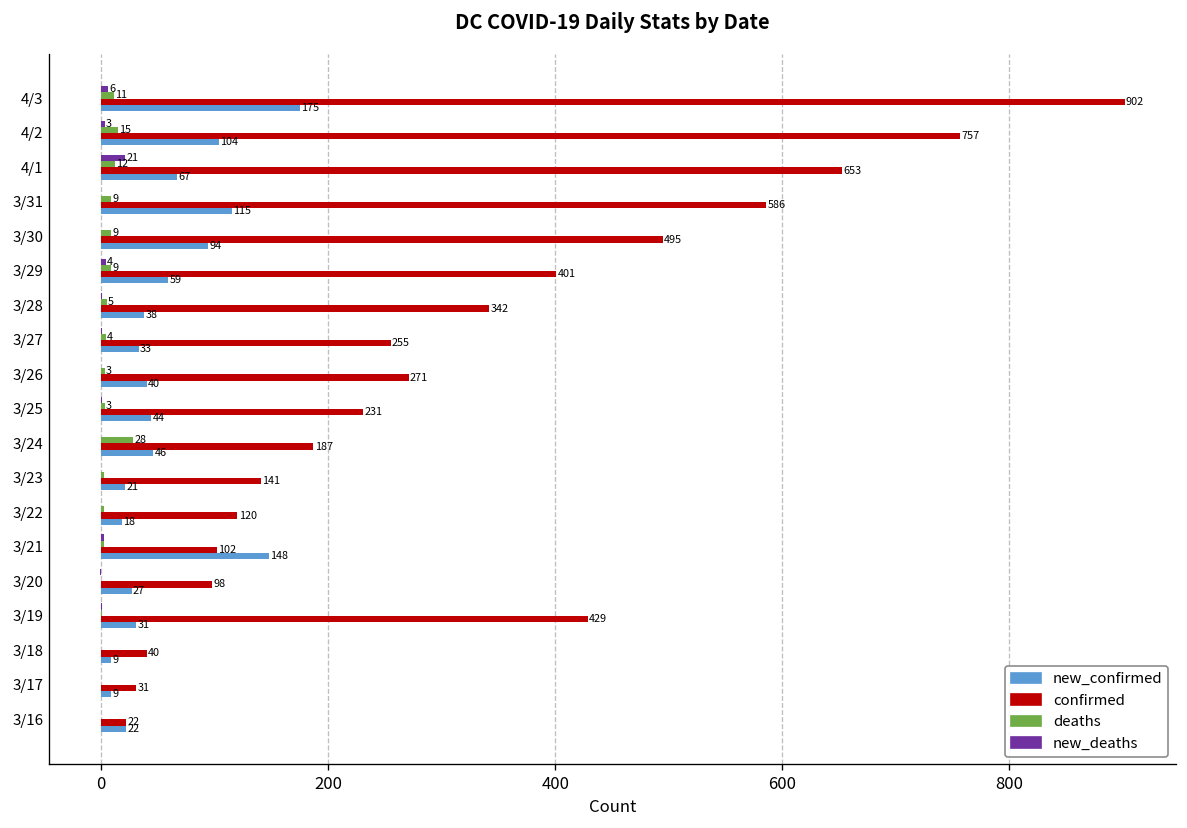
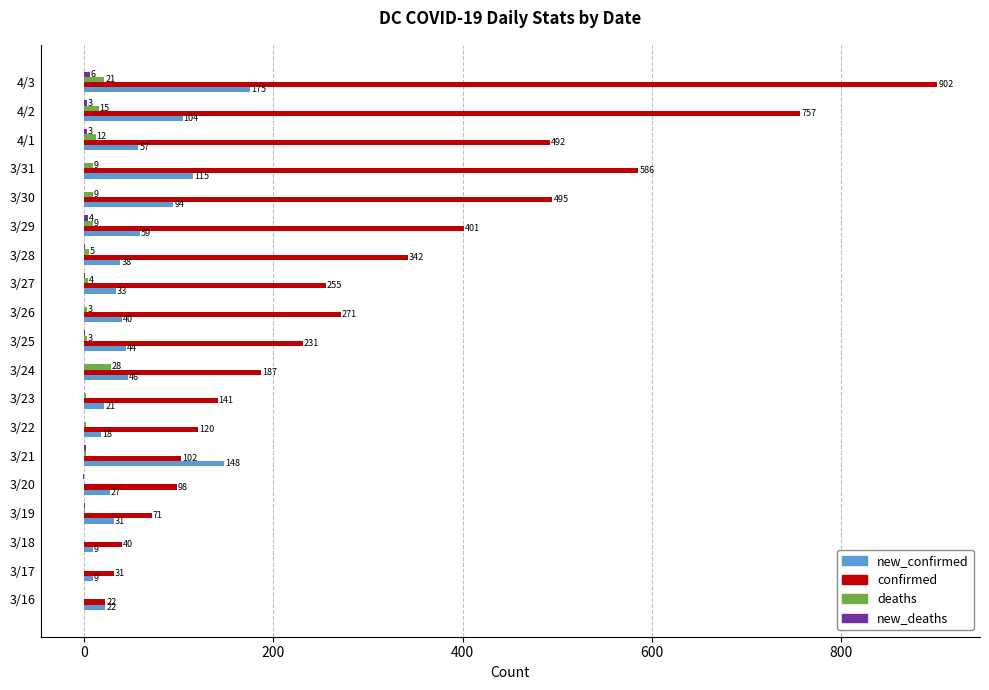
deaths, 4/3: 11 -> 21
new_deaths, 4/1: 21 -> 3
confirmed, 4/1: 653 -> 492
new_confirmed, 4/1: 67 -> 57
confirmed, 3/19: 429 -> 71
